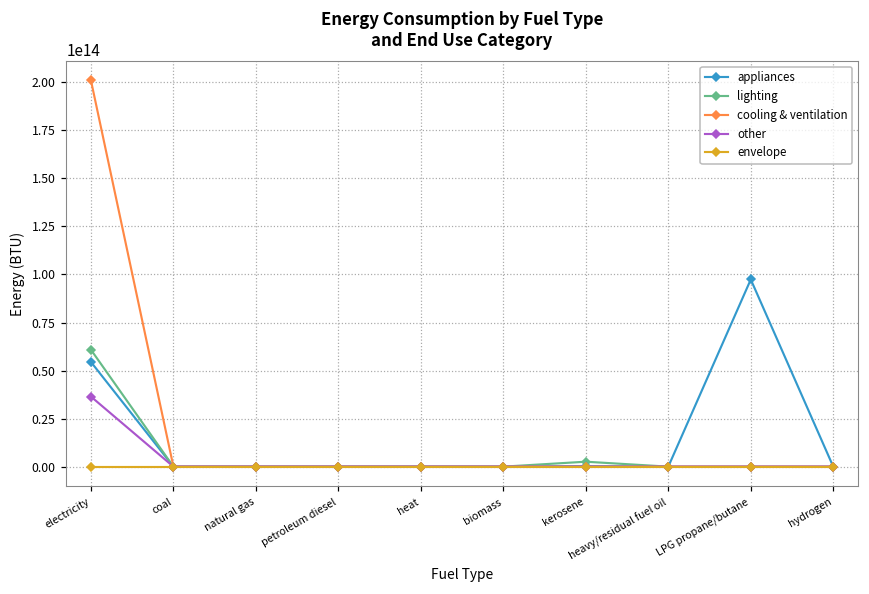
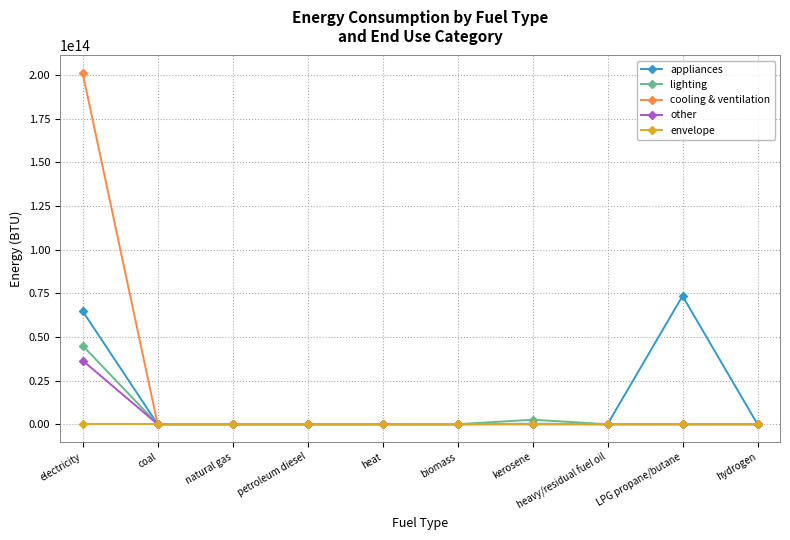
appliances, electricity: 54000000000000 -> 65000000000000
lighting, electricity: 61000000000000 -> 45000000000000
appliances, LPG propane/butane: 97000000000000 -> 73000000000000
